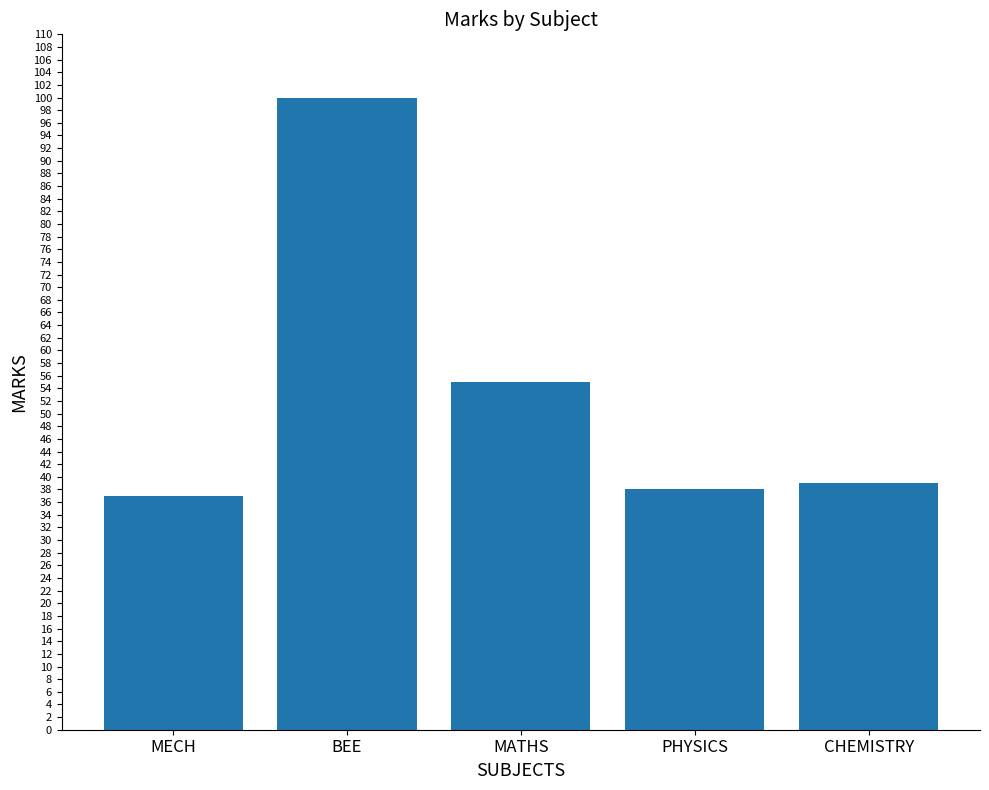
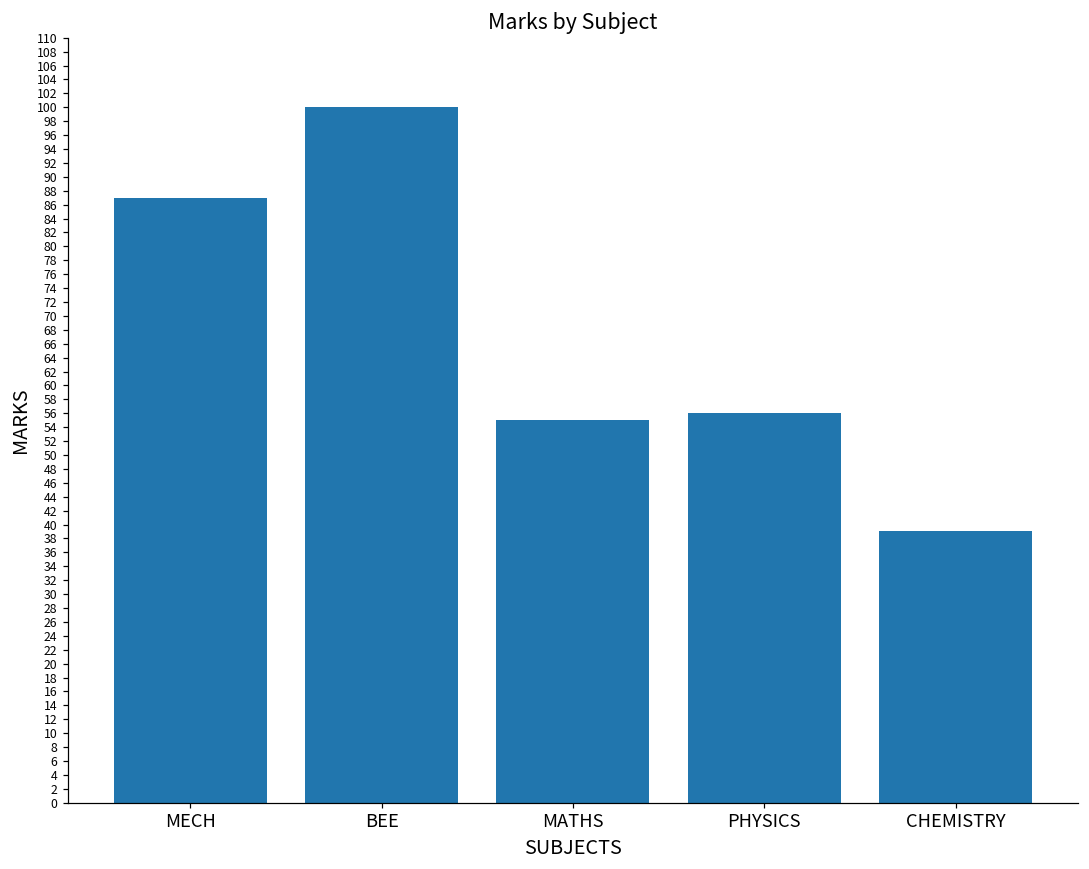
MECH: 37 -> 87
PHYSICS: 38 -> 56
